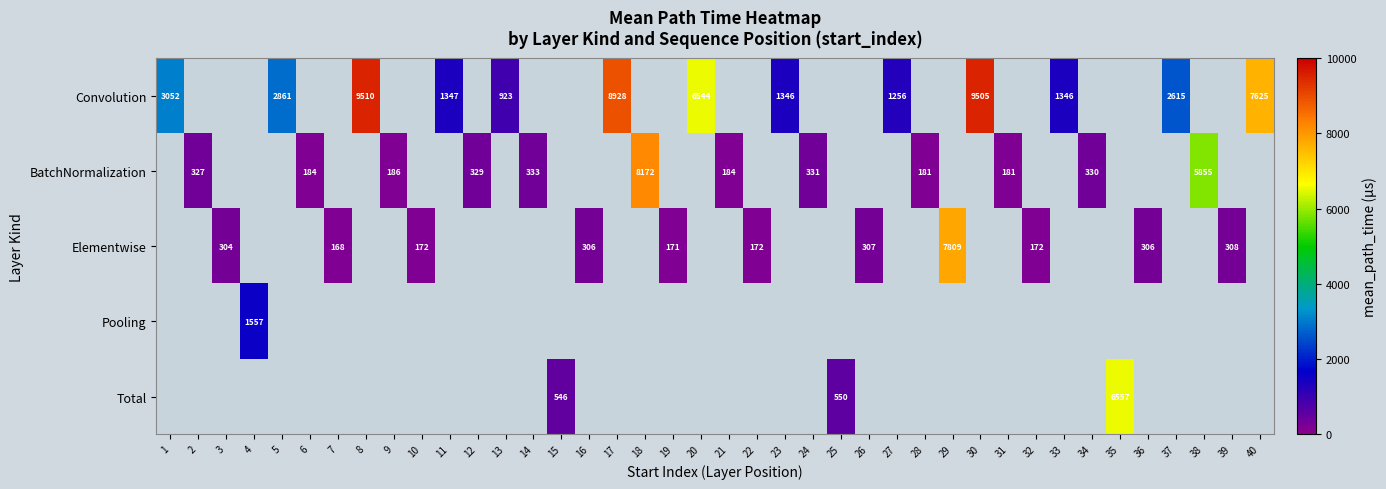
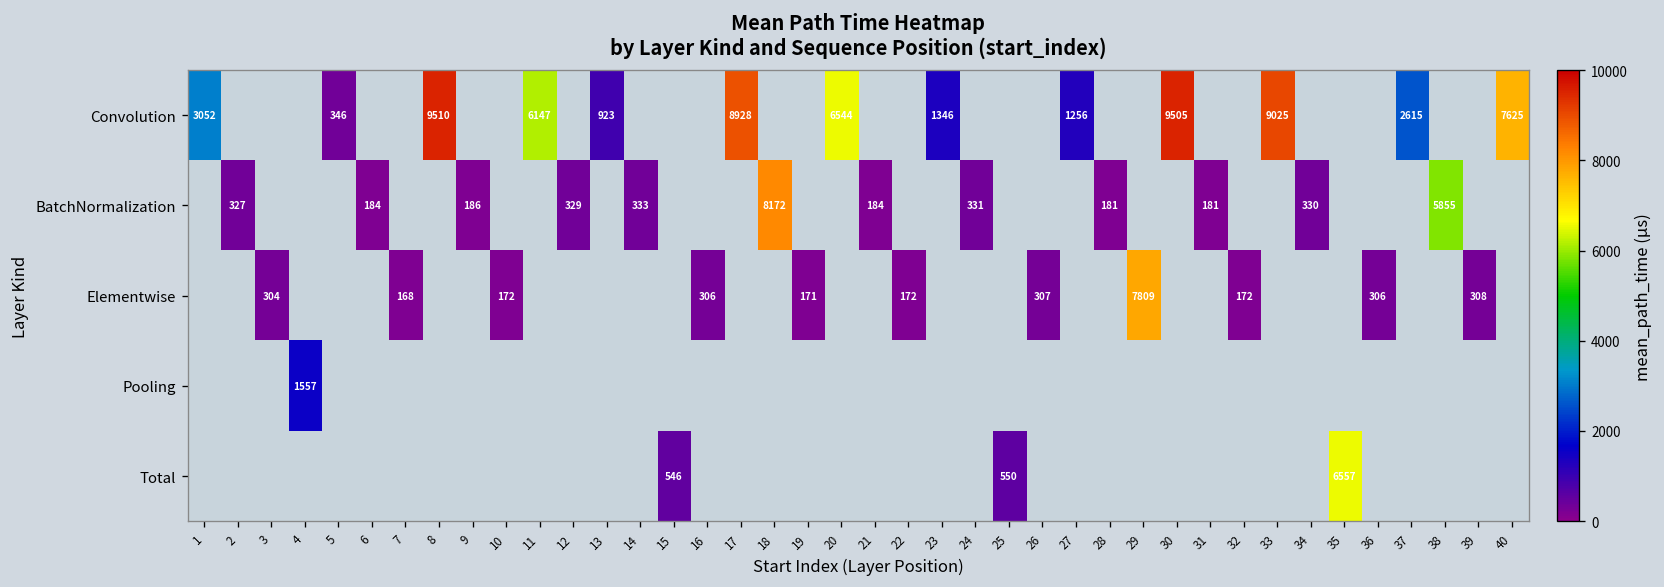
Convolution, 5: 2861 -> 346
Convolution, 11: 1347 -> 6147
Convolution, 33: 1346 -> 9025
